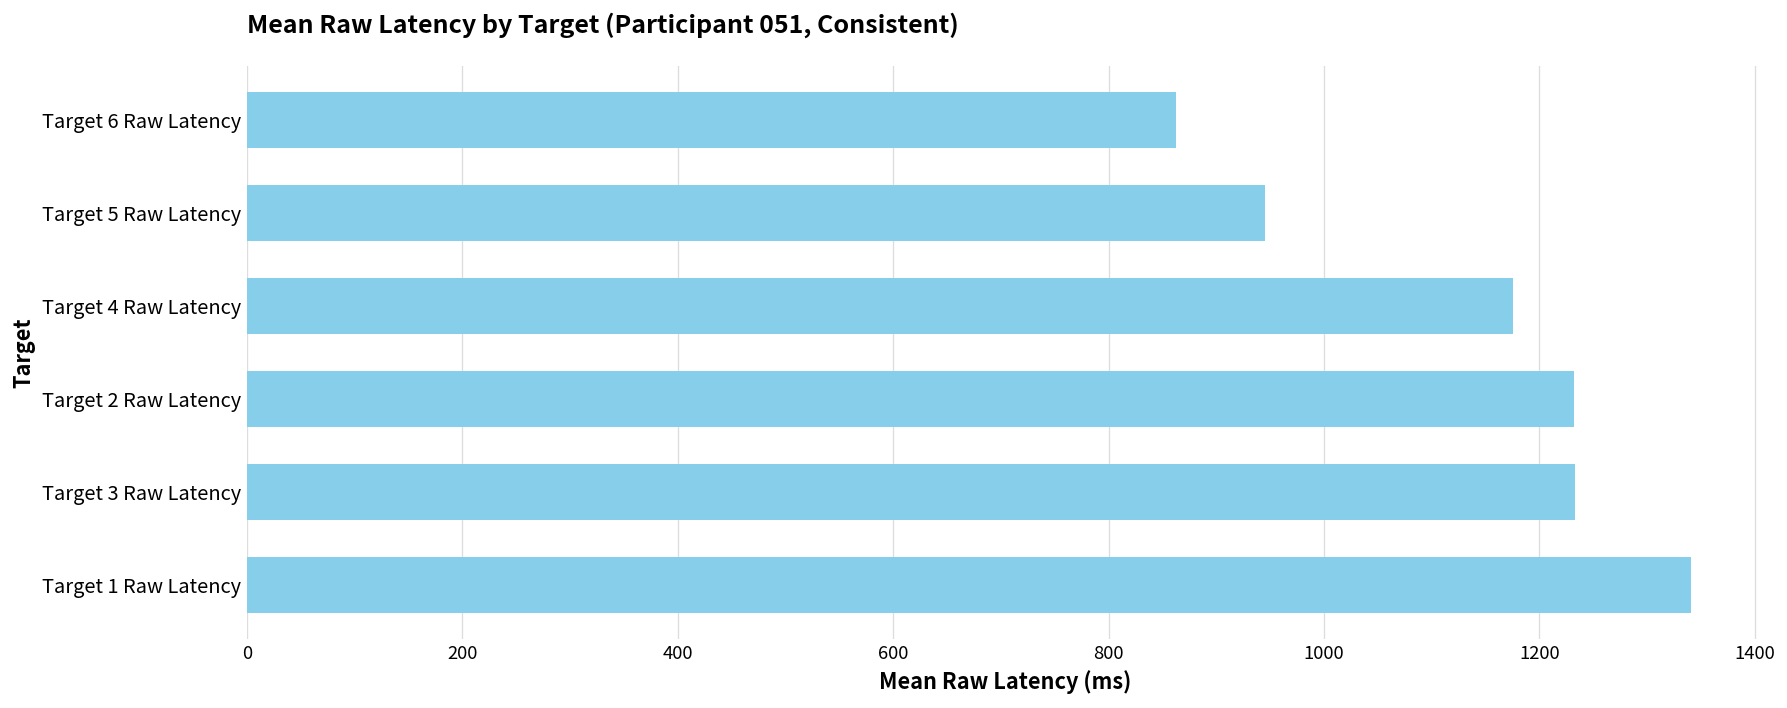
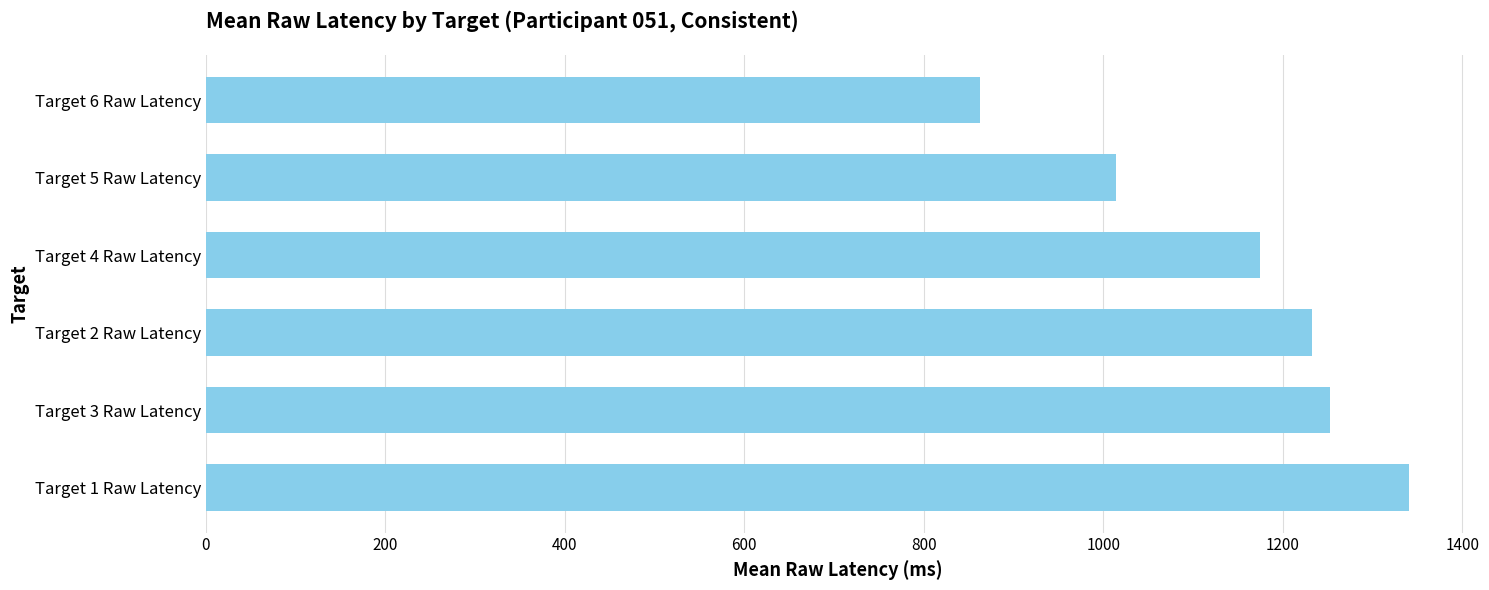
Target 5 Raw Latency: 950 -> 1010
Target 3 Raw Latency: 1230 -> 1250
